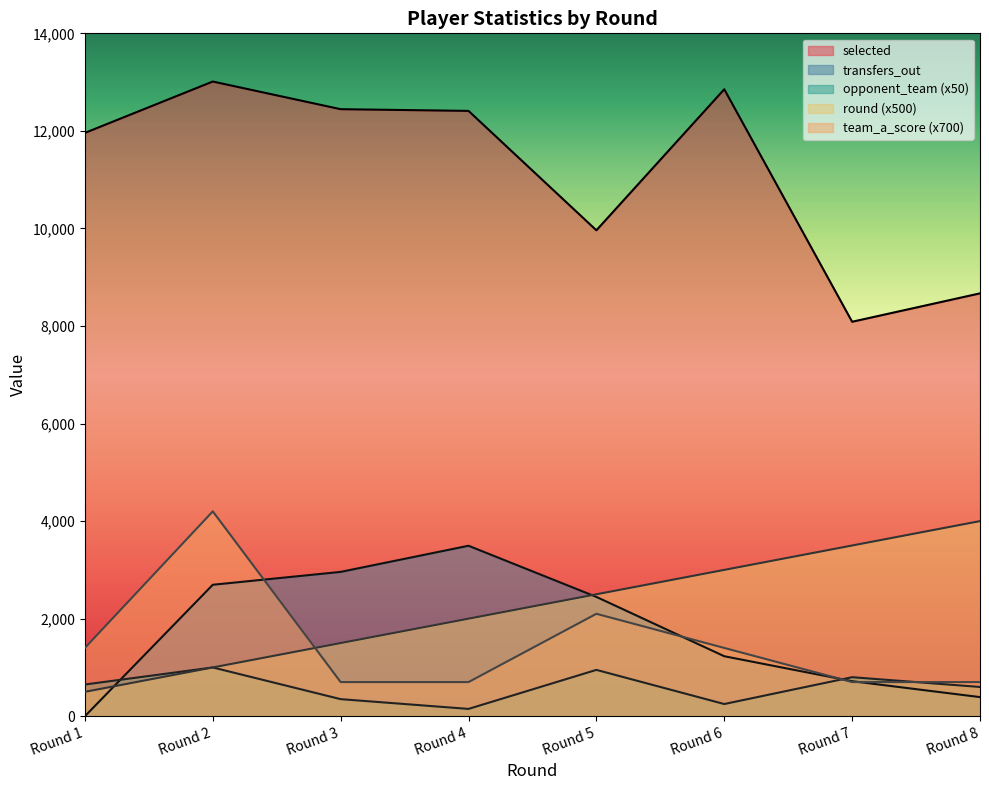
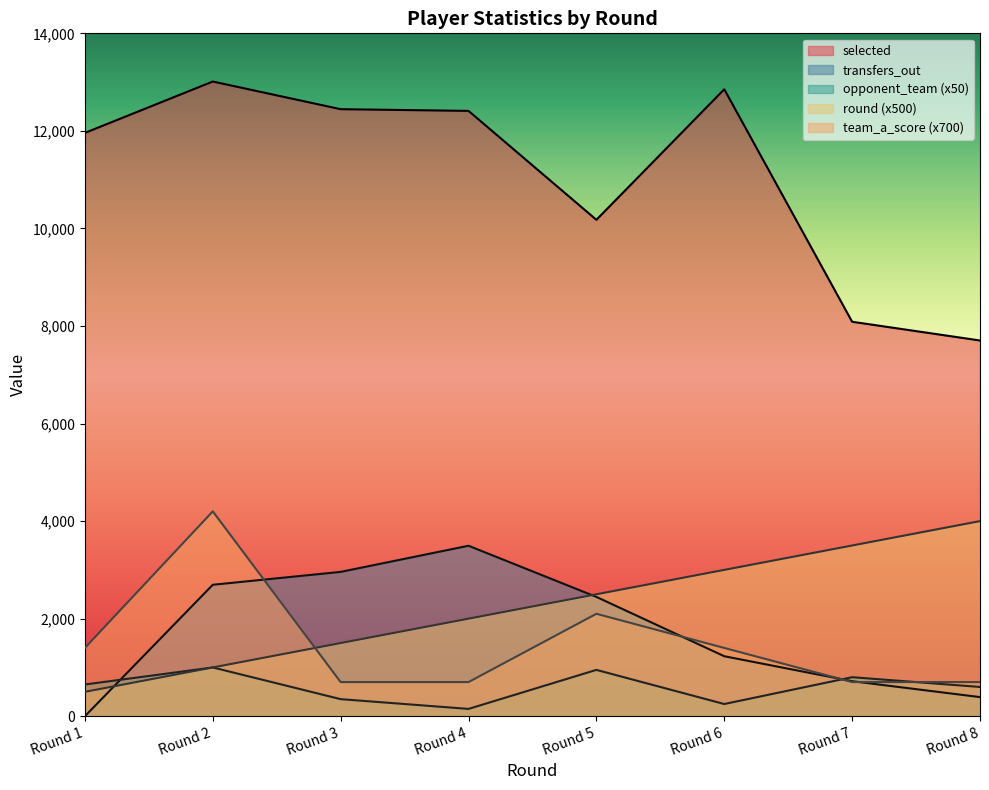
selected, Round 5: 10,000 -> 10,200
selected, Round 8: 8,700 -> 7,700
